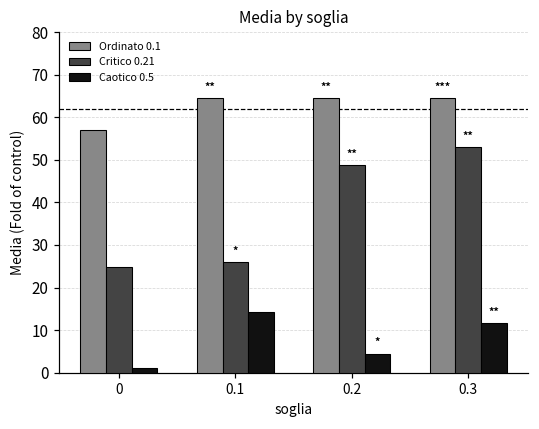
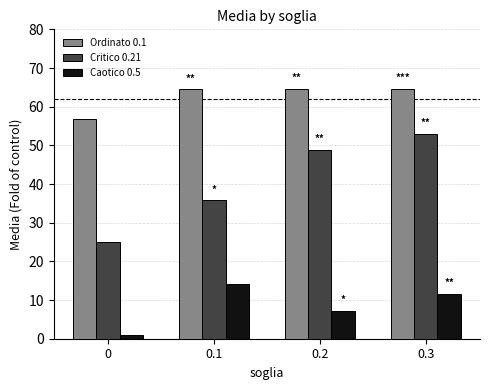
Critico 0.21, 0.1: 26 -> 36
Caotico 0.5, 0.2: 4 -> 7
